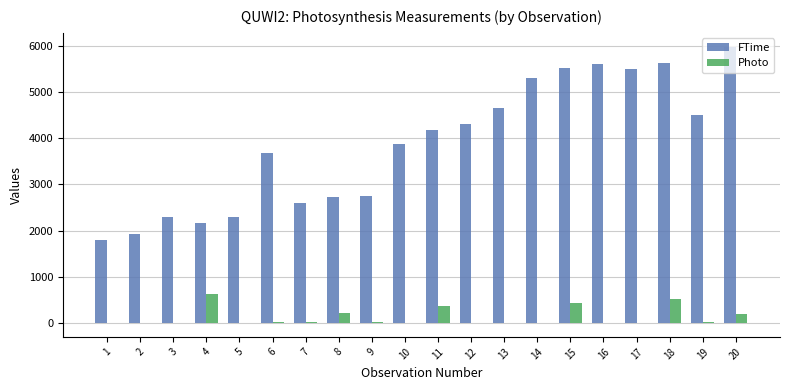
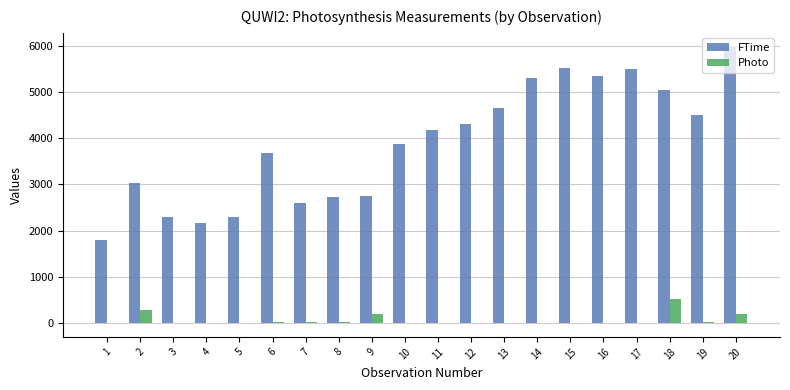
FTime, 2: 1900 -> 3000
Photo, 2: 0 -> 300
Photo, 4: 600 -> 0
Photo, 8: 200 -> 0
Photo, 9: 0 -> 200
Photo, 11: 400 -> 0
Photo, 15: 400 -> 0
FTime, 16: 5600 -> 5400
FTime, 18: 5600 -> 5000
